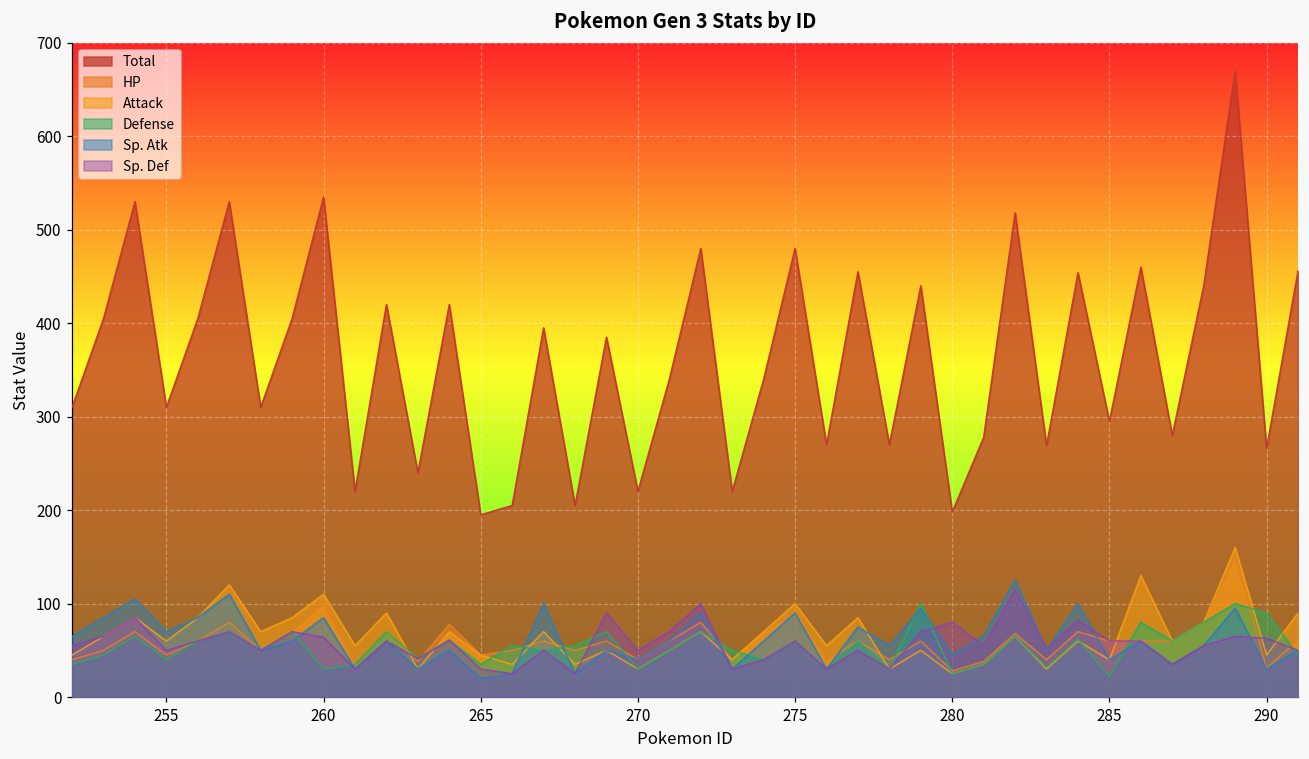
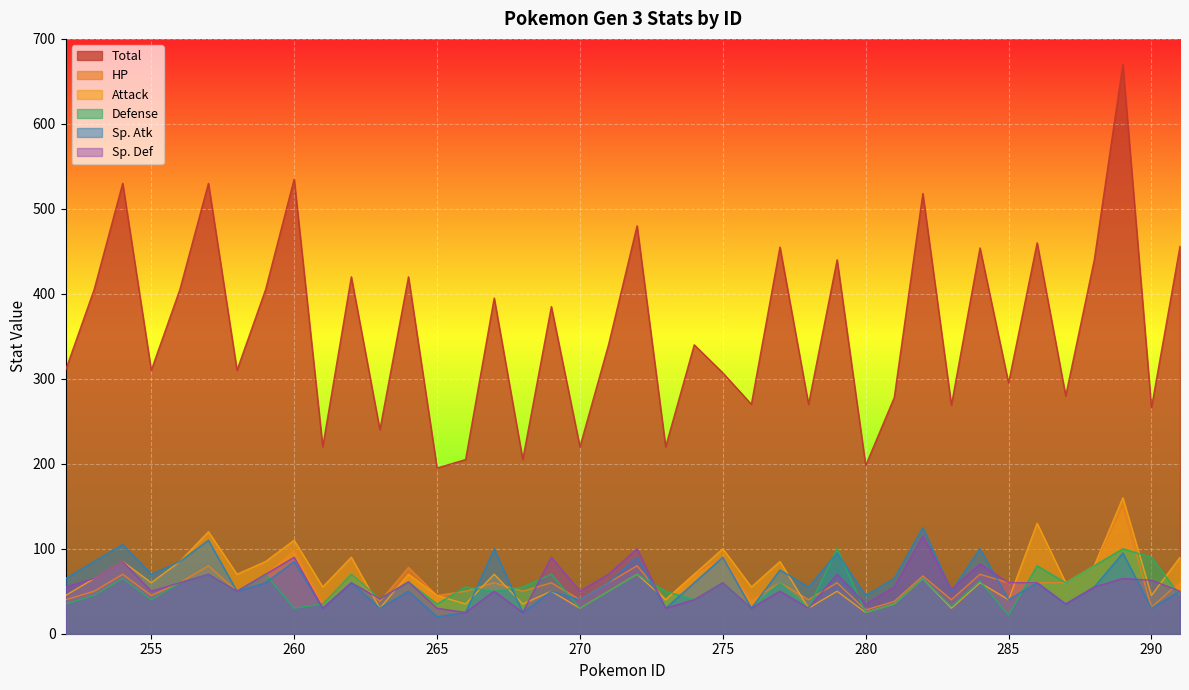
Sp. Def, 260: 60 -> 90
Total, 275: 480 -> 310
Sp. Def, 280: 80 -> 40
